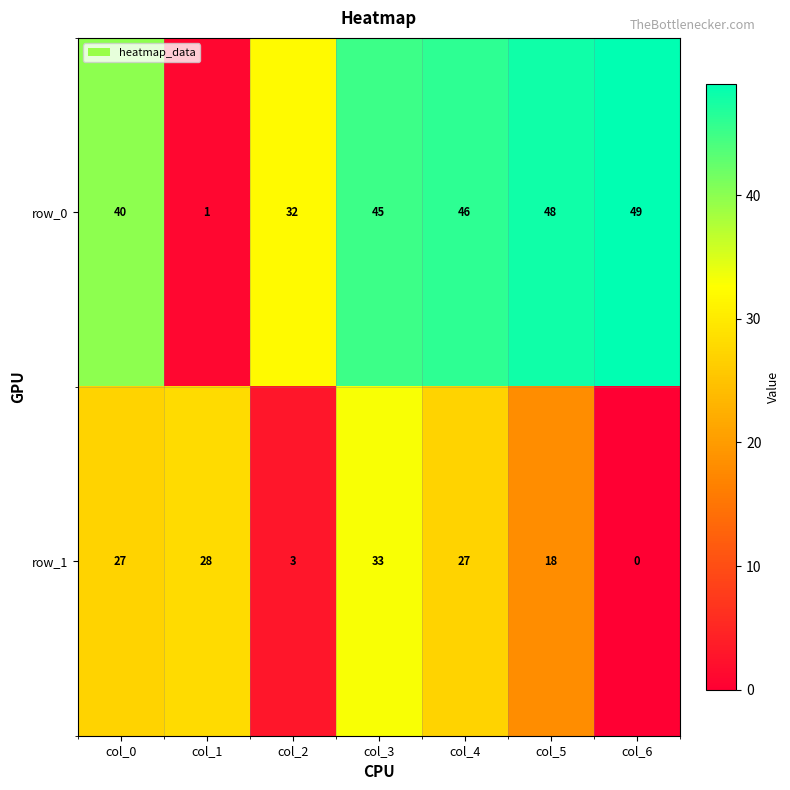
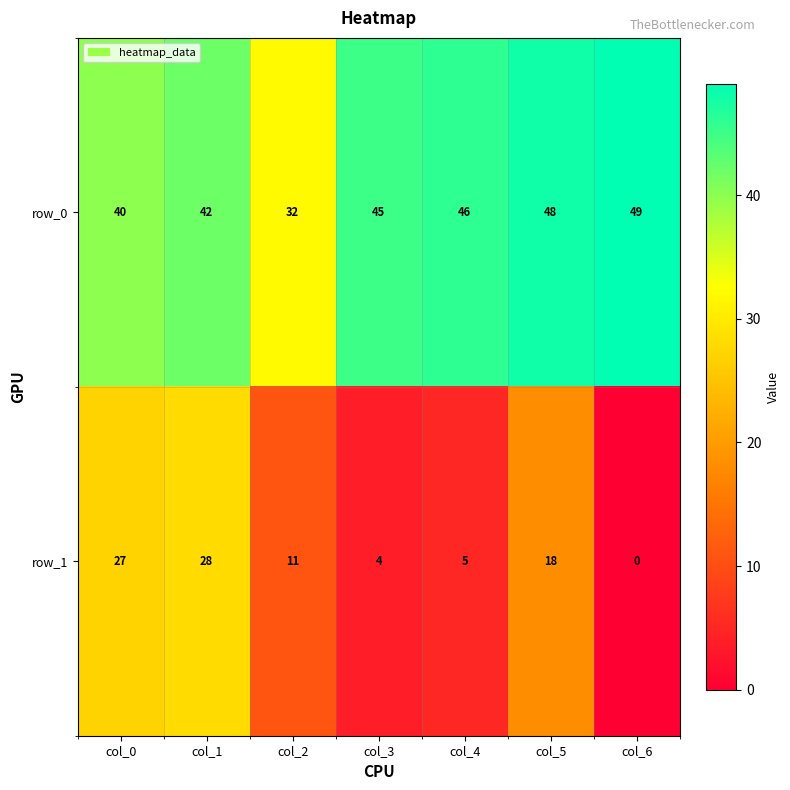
row_0, col_1: 1 -> 42
row_1, col_2: 3 -> 11
row_1, col_3: 33 -> 4
row_1, col_4: 27 -> 5
